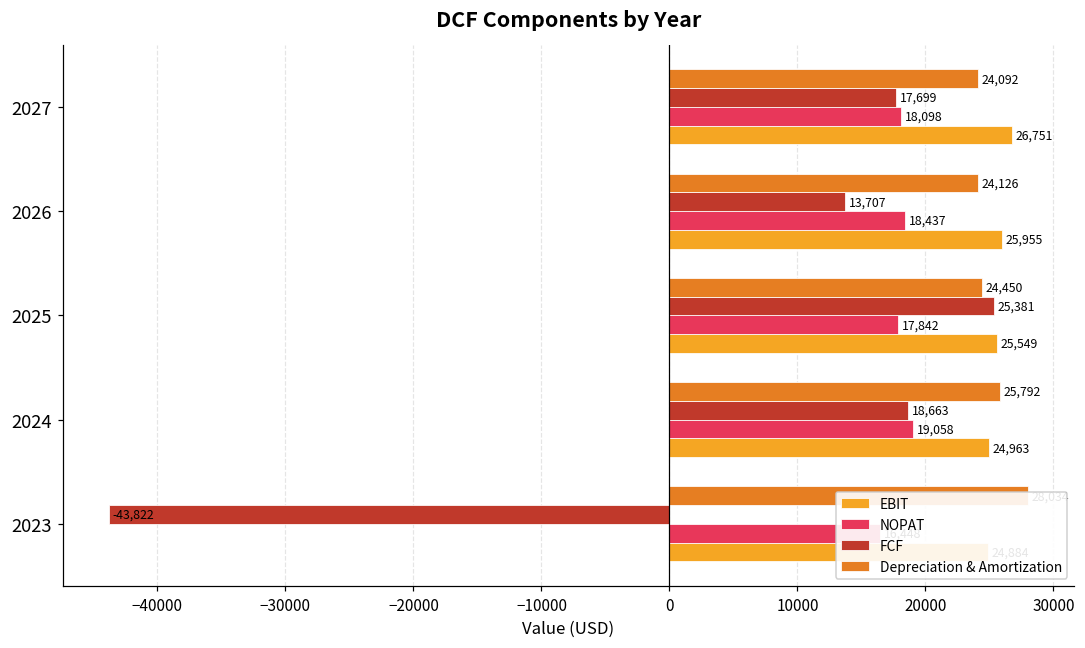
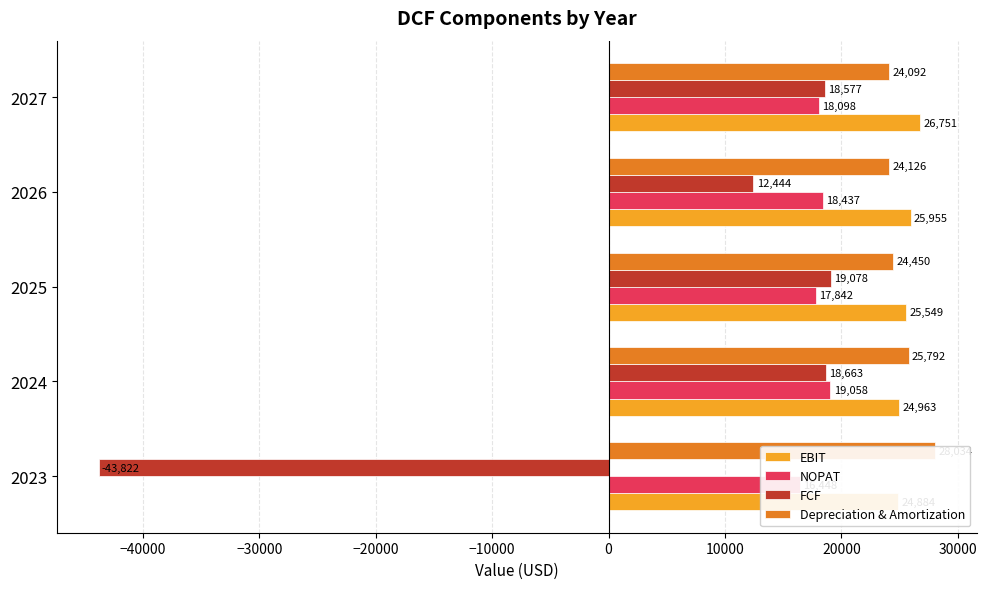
FCF, 2027: 17,699 -> 18,577
FCF, 2026: 13,707 -> 12,444
FCF, 2025: 25,381 -> 19,078
